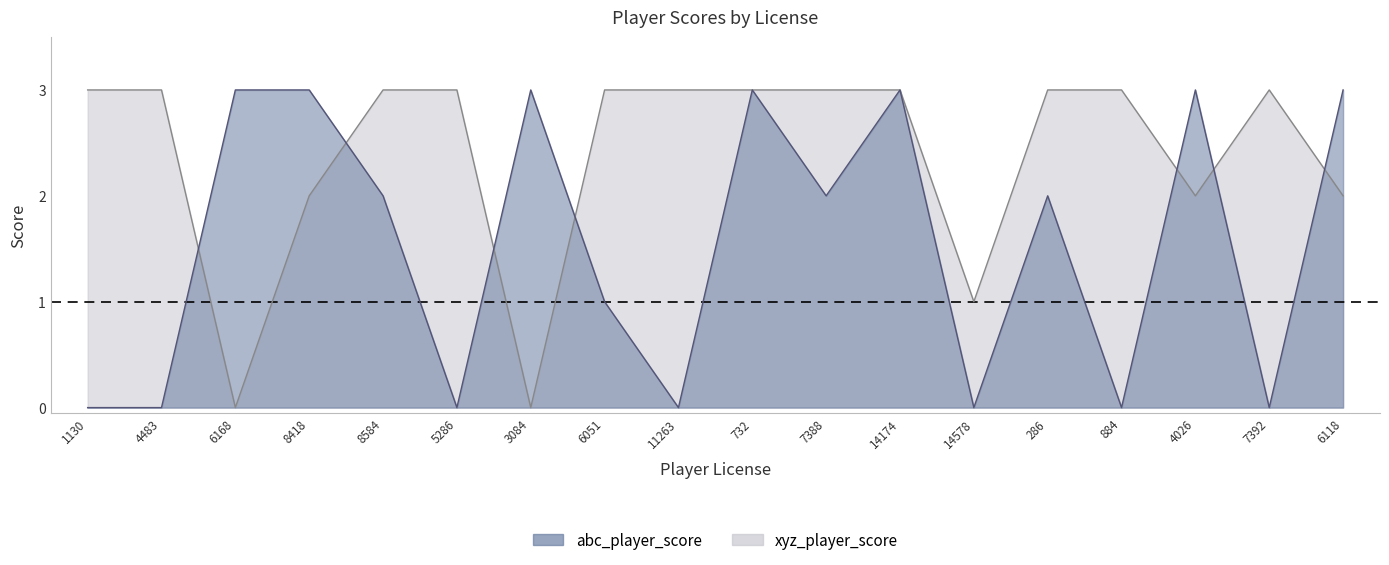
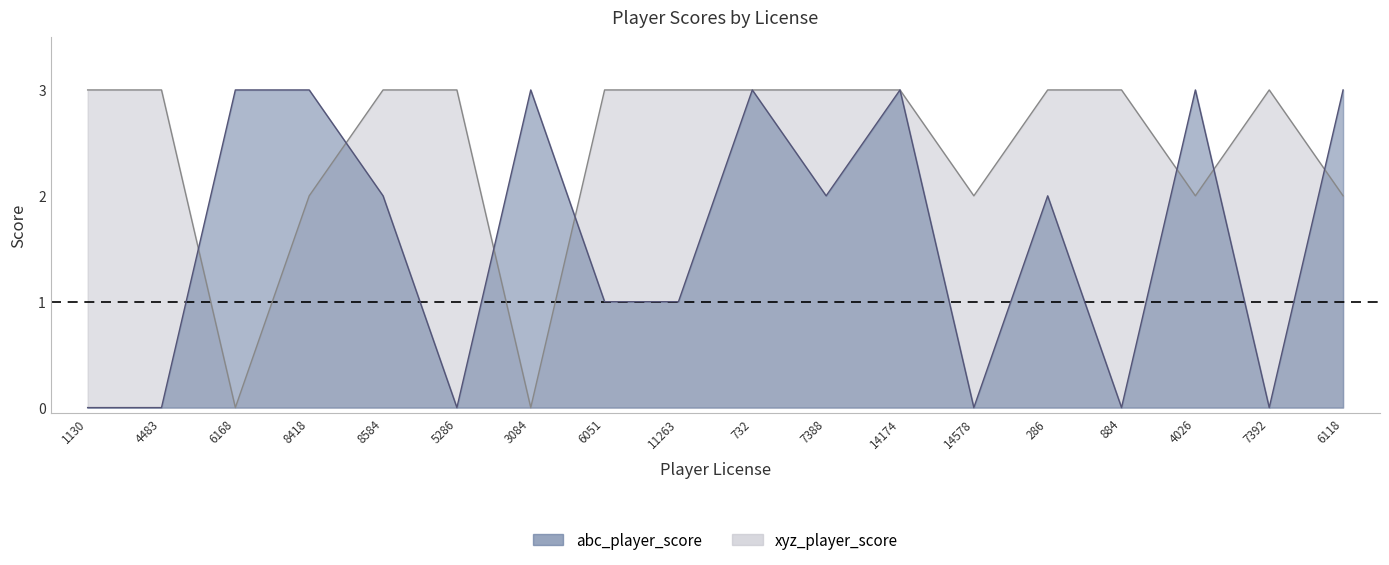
abc_player_score, 11263: 0 -> 1
xyz_player_score, 14578: 1 -> 2
